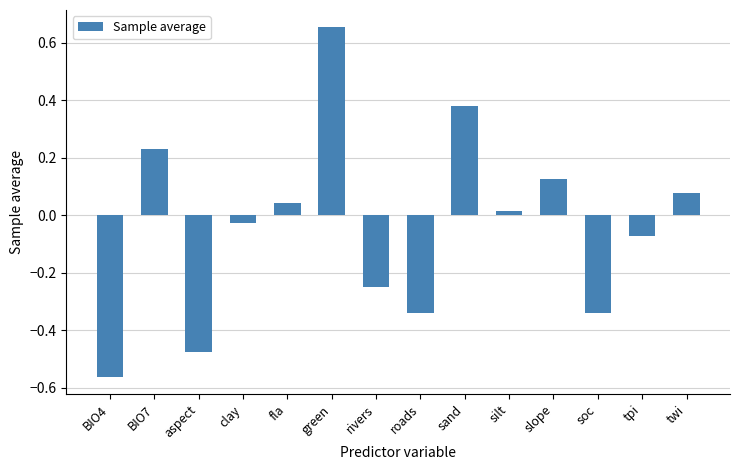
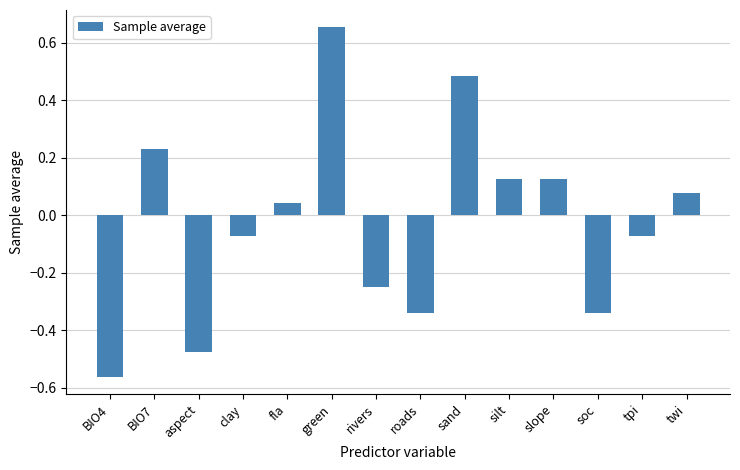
clay: -0.03 -> -0.07
sand: 0.38 -> 0.48
silt: 0.01 -> 0.13
